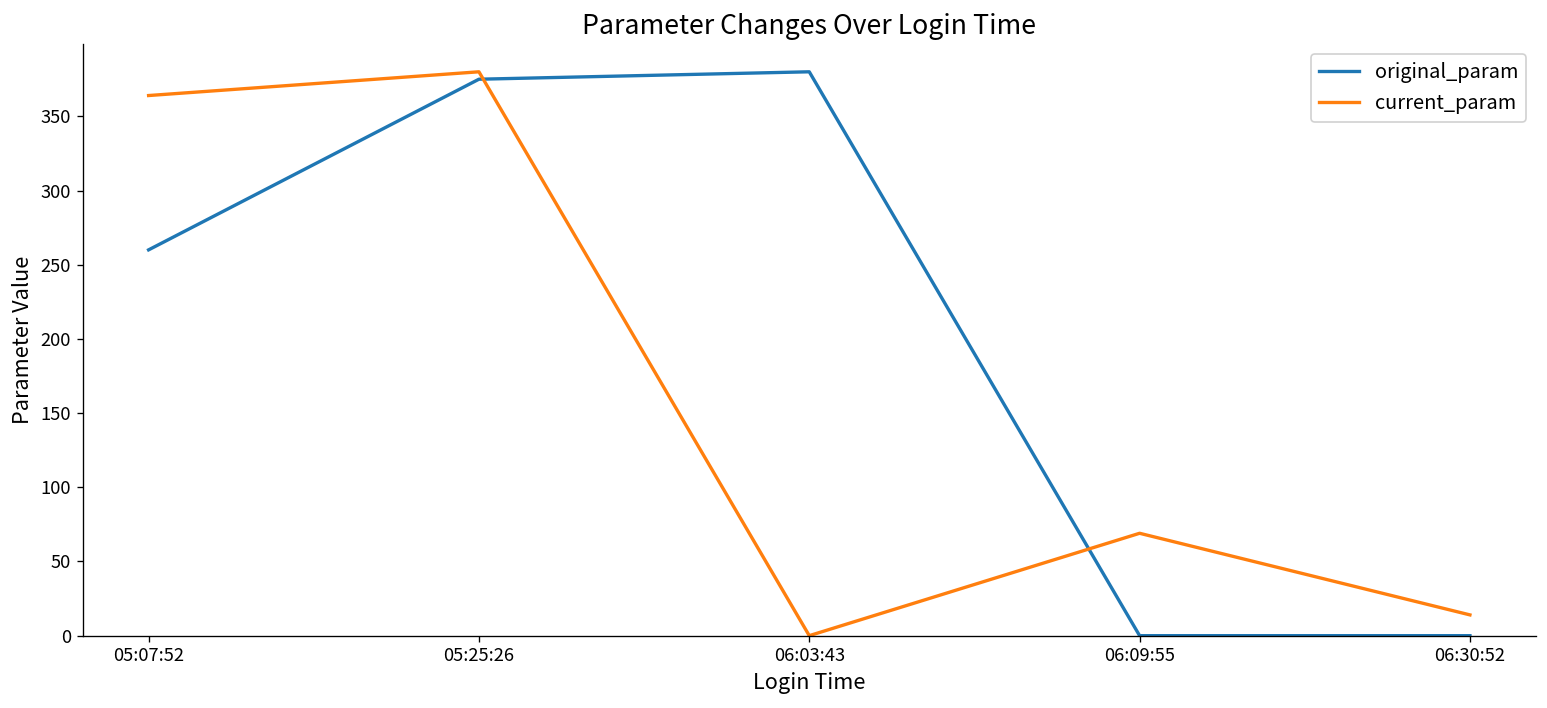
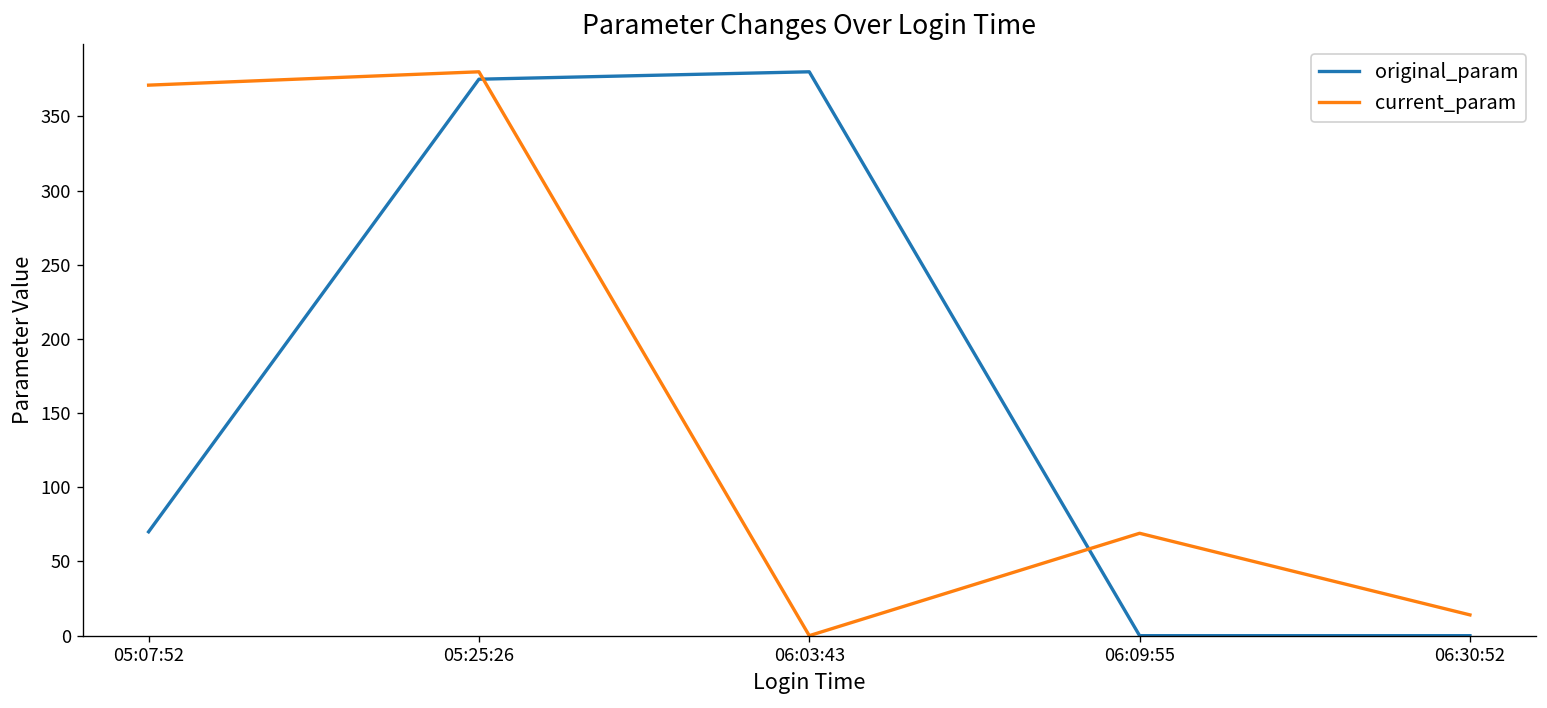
original_param, 05:07:52: 260 -> 70
current_param, 05:07:52: 364 -> 371
